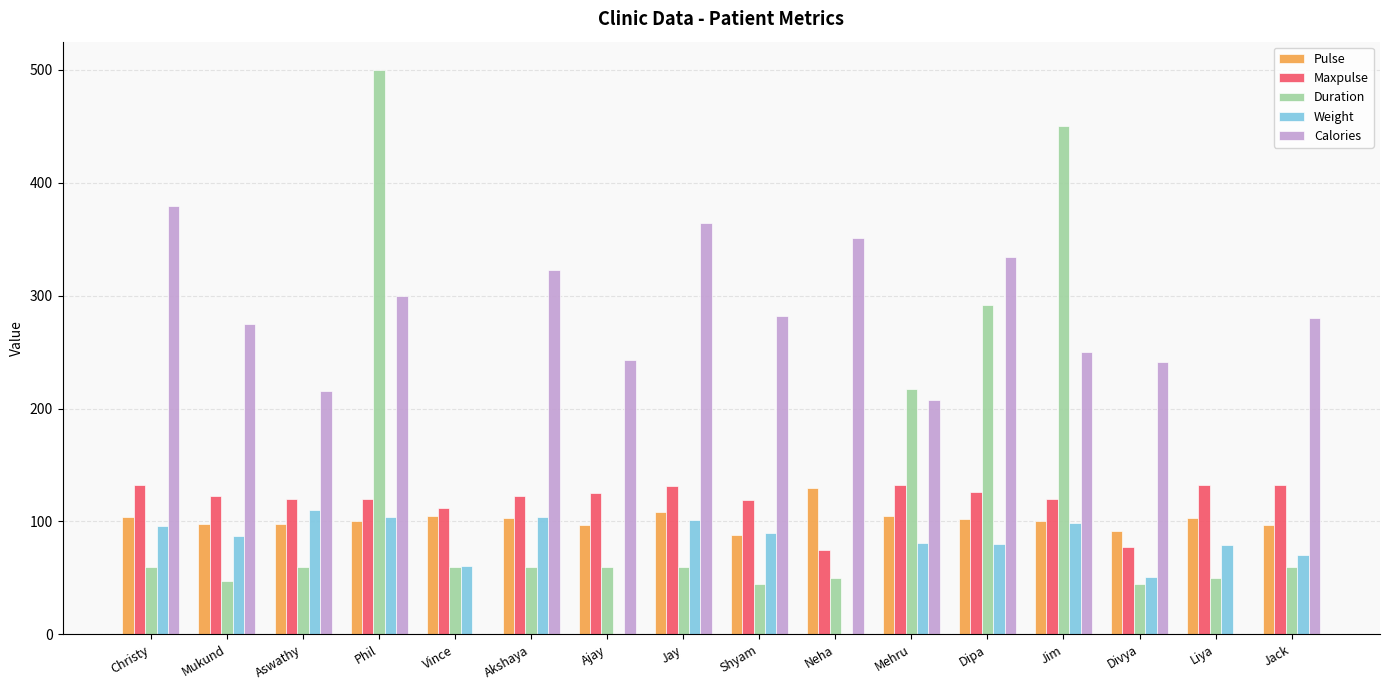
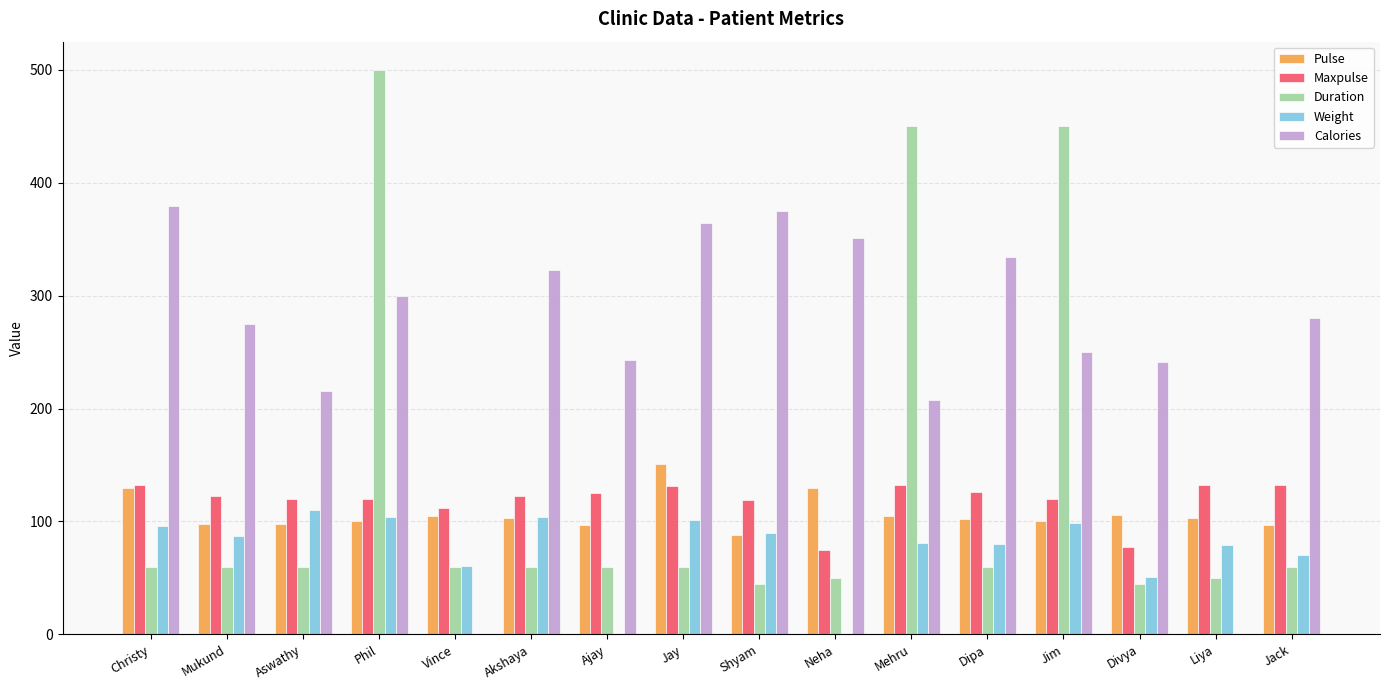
Pulse, Christy: 104 -> 130
Duration, Mukund: 47 -> 60
Pulse, Jay: 108 -> 151
Calories, Shyam: 282 -> 375
Duration, Mehru: 217 -> 450
Duration, Dipa: 292 -> 60
Pulse, Divya: 92 -> 106
